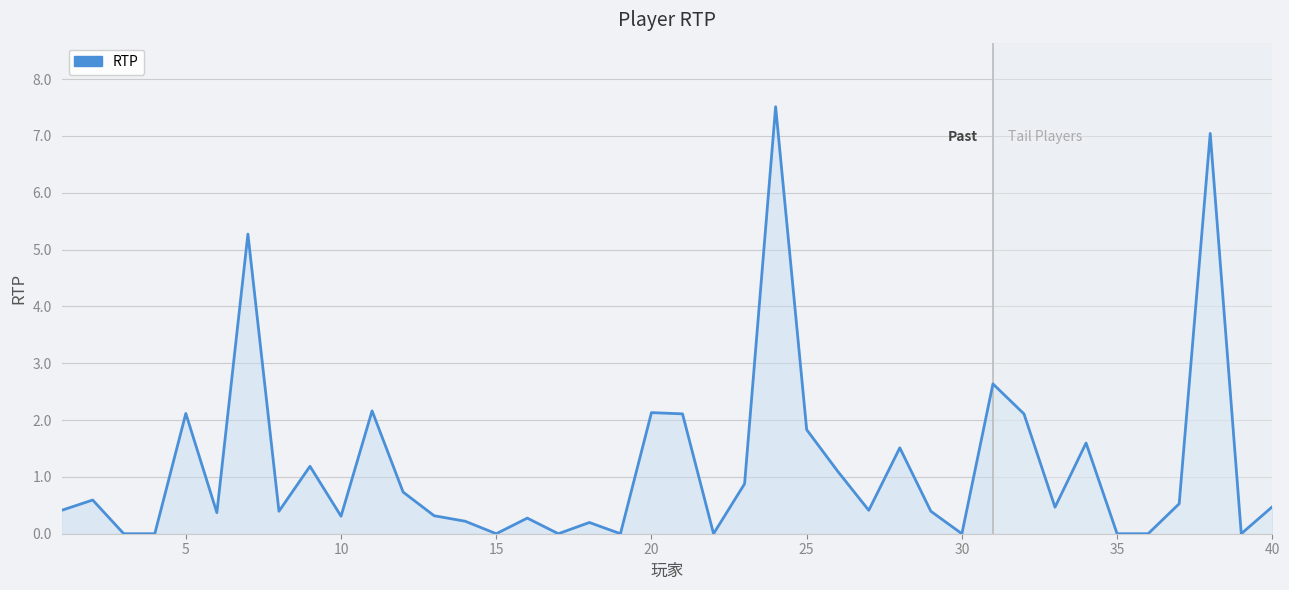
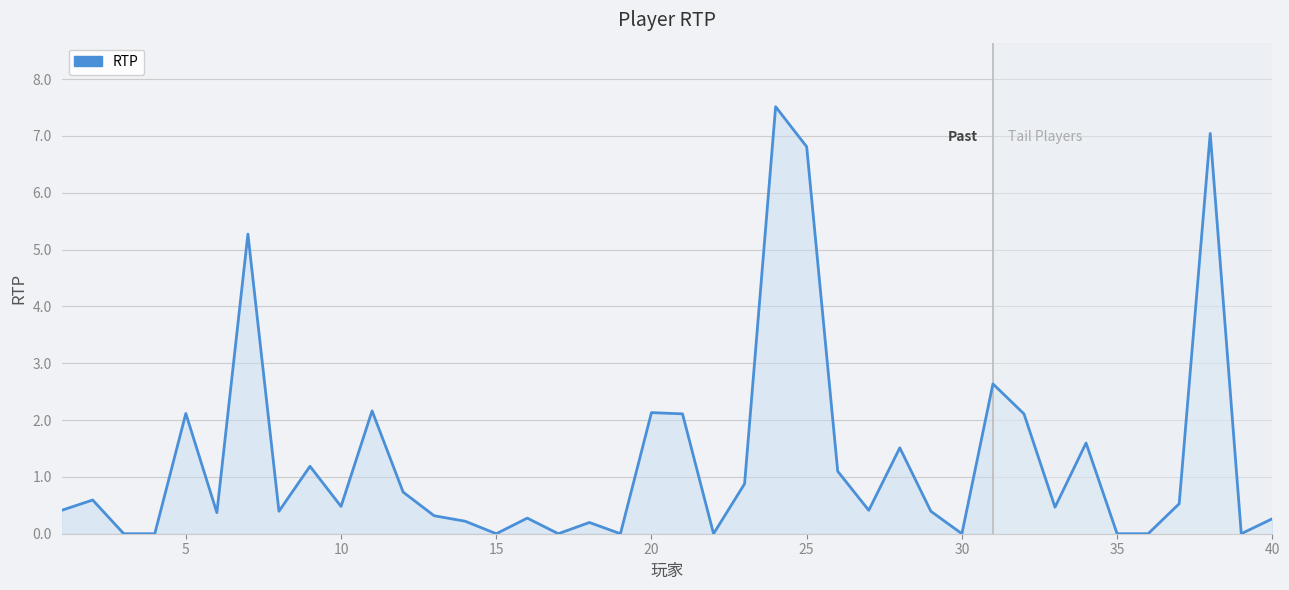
10: 0.3 -> 0.5
25: 1.8 -> 6.8
40: 0.5 -> 0.3
